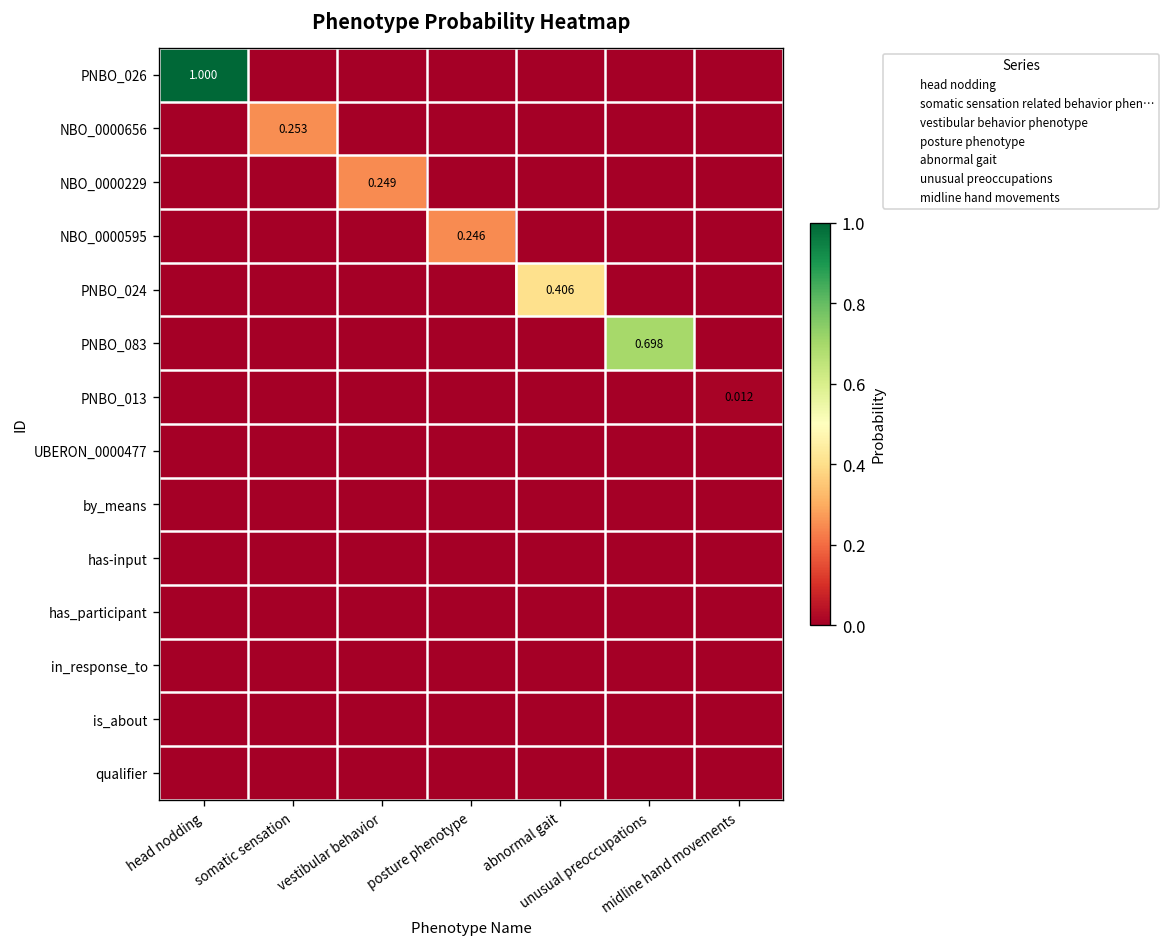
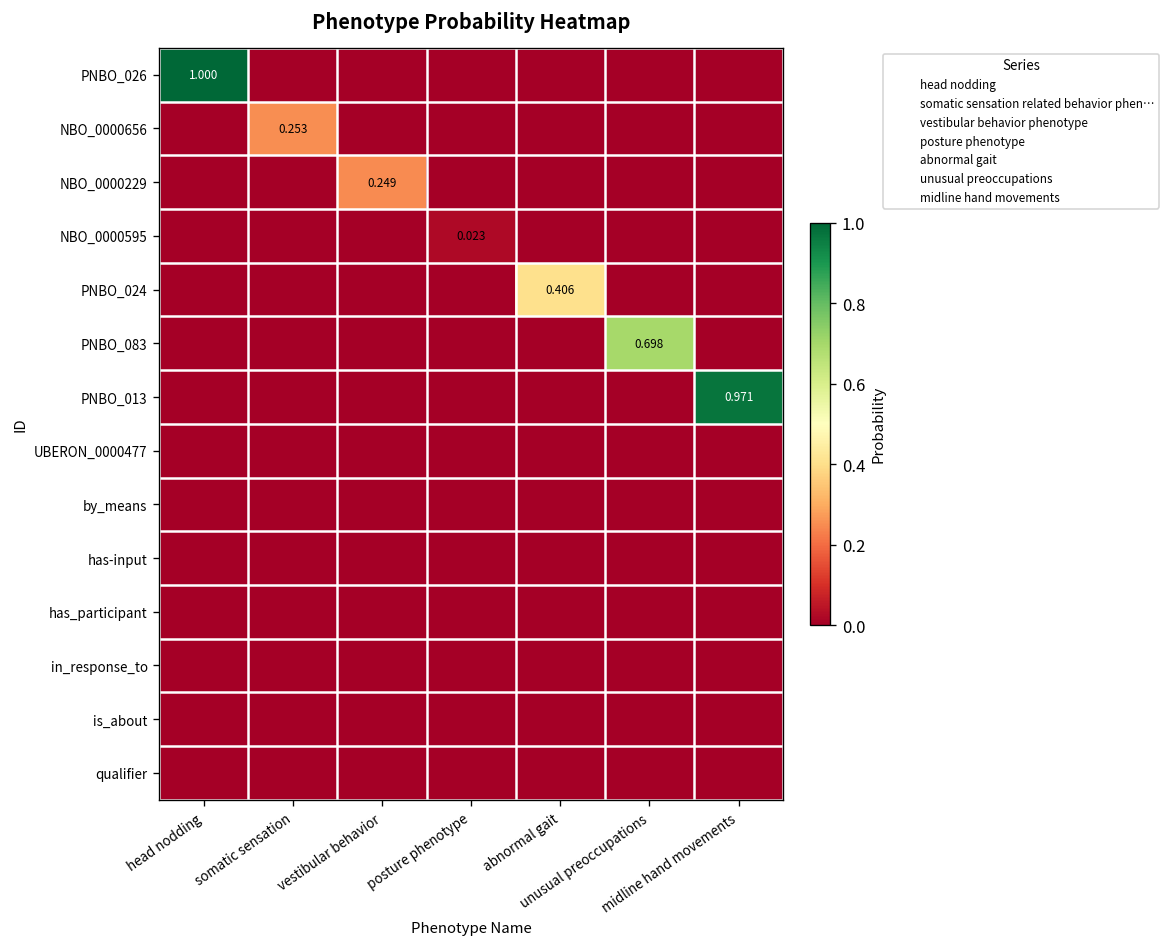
NBO_0000595, posture phenotype: 0.246 -> 0.023
PNBO_013, midline hand movements: 0.012 -> 0.971
